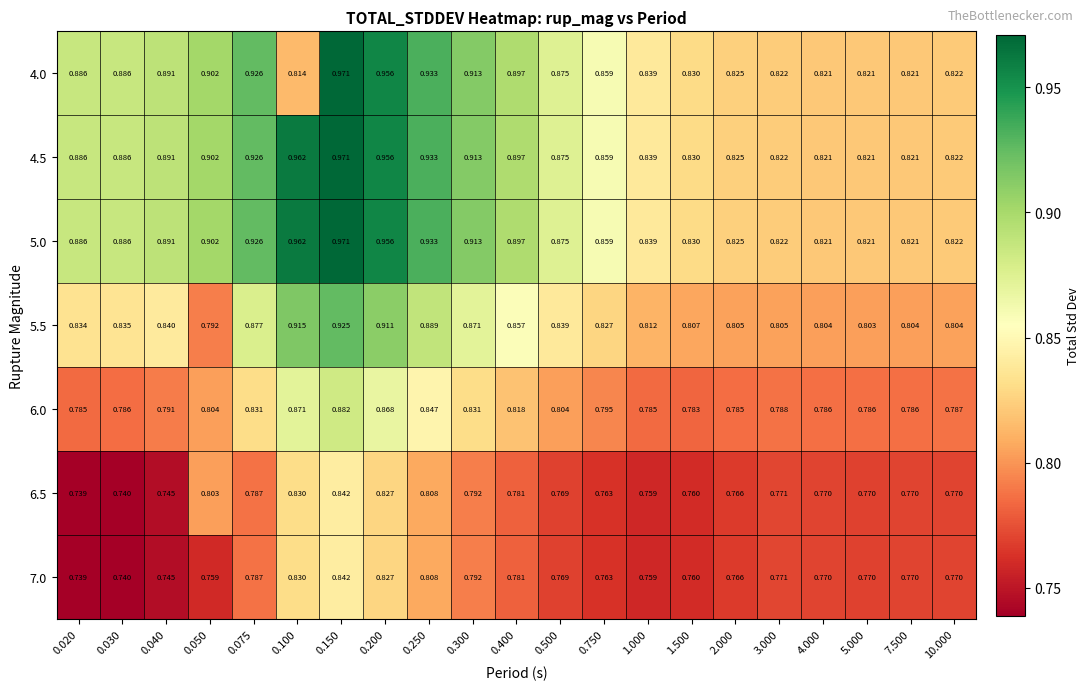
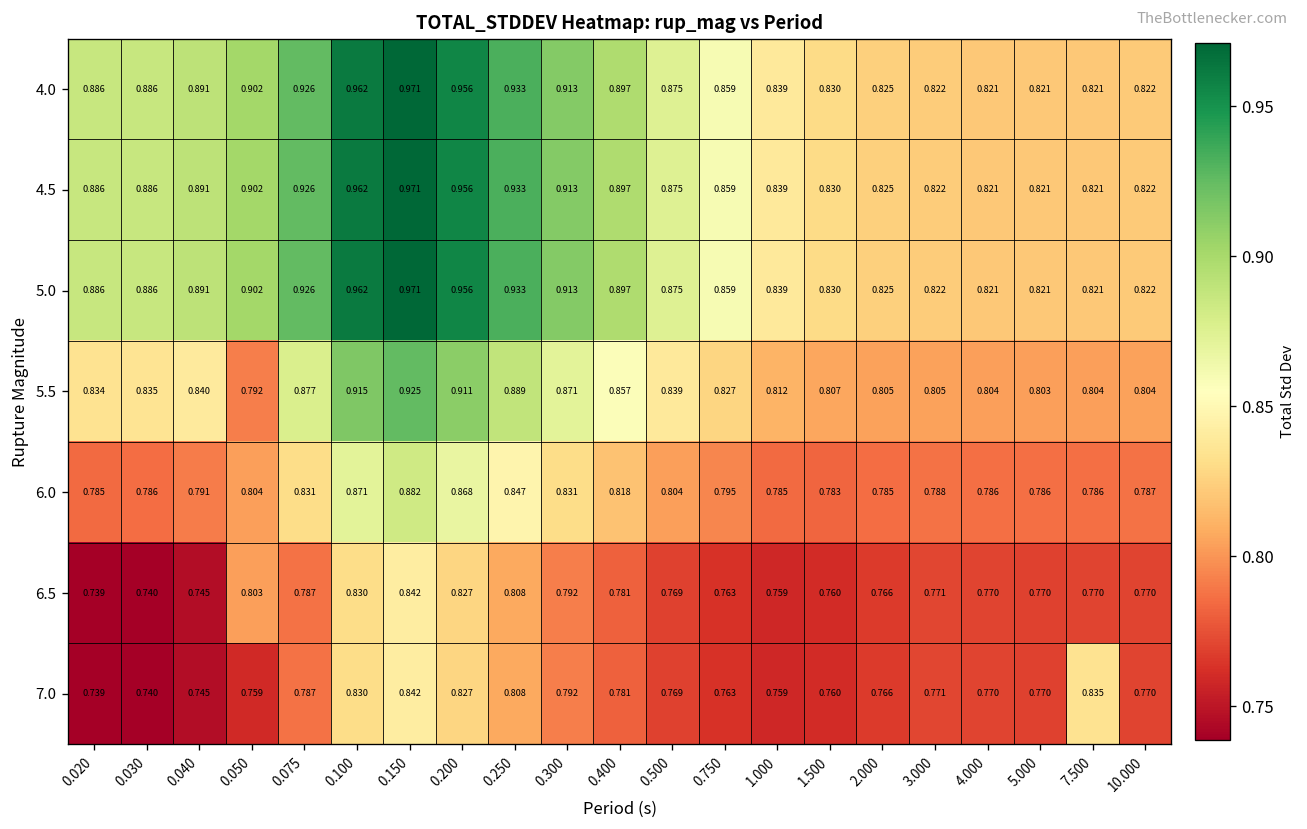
4.0, 0.100: 0.814 -> 0.962
7.0, 7.500: 0.770 -> 0.835
